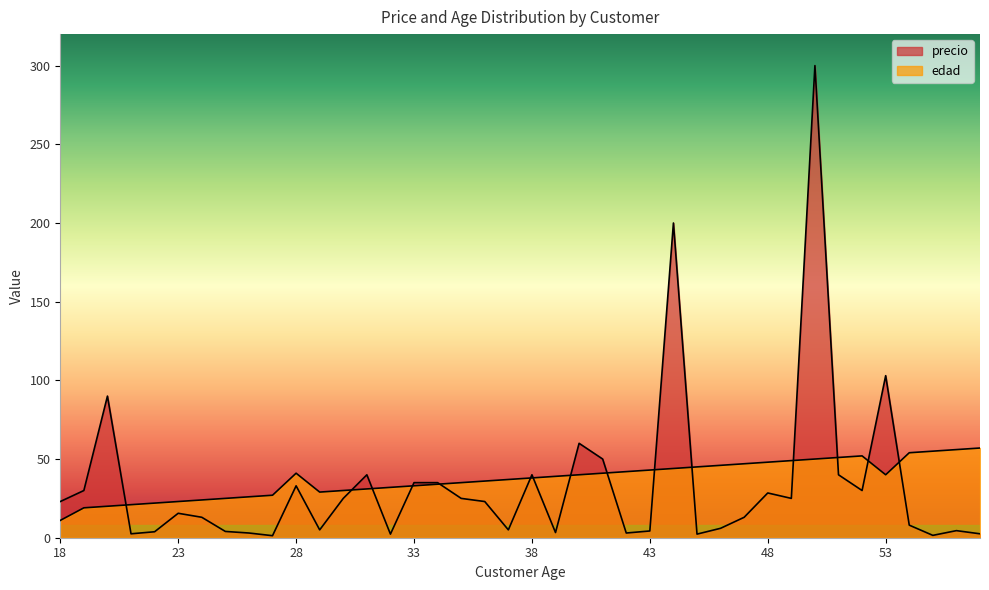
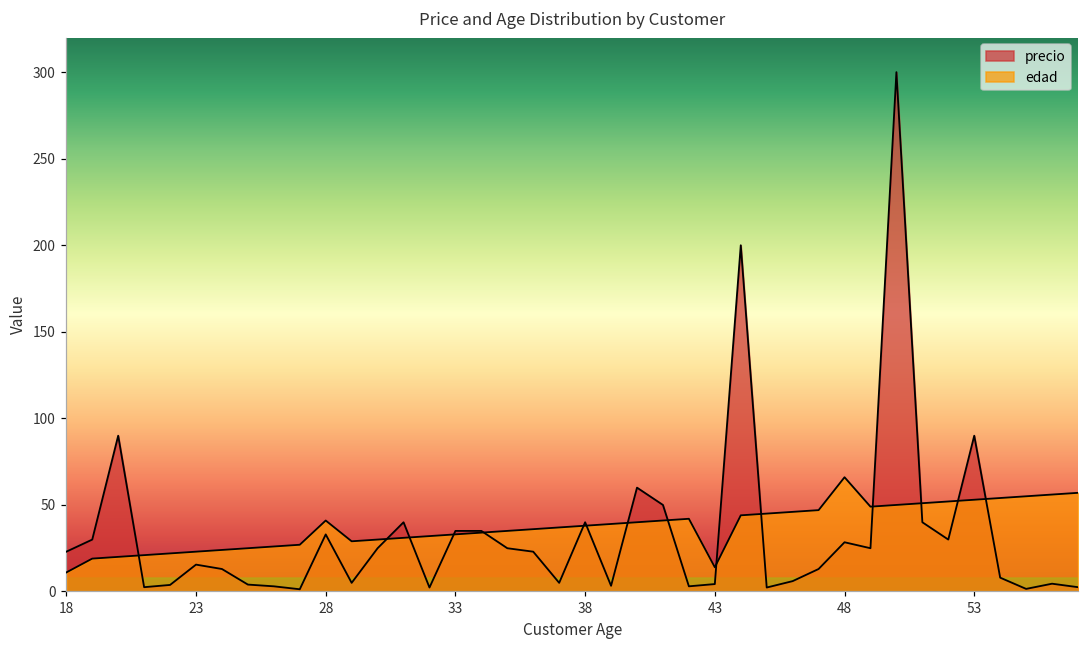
edad, 43: 43 -> 14
edad, 48: 48 -> 66
precio, 53: 103 -> 90
edad, 53: 40 -> 53
